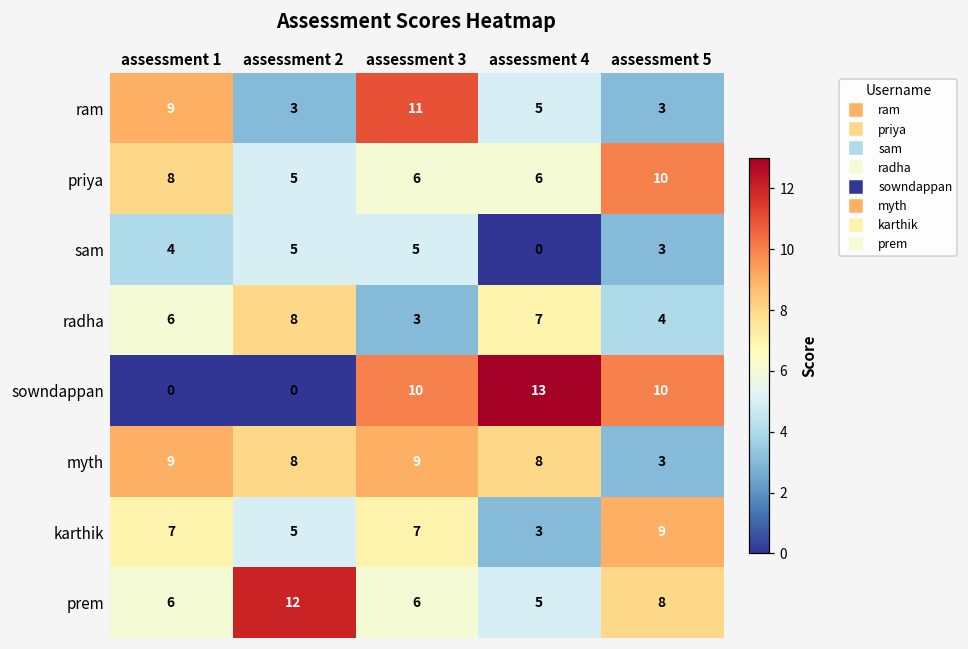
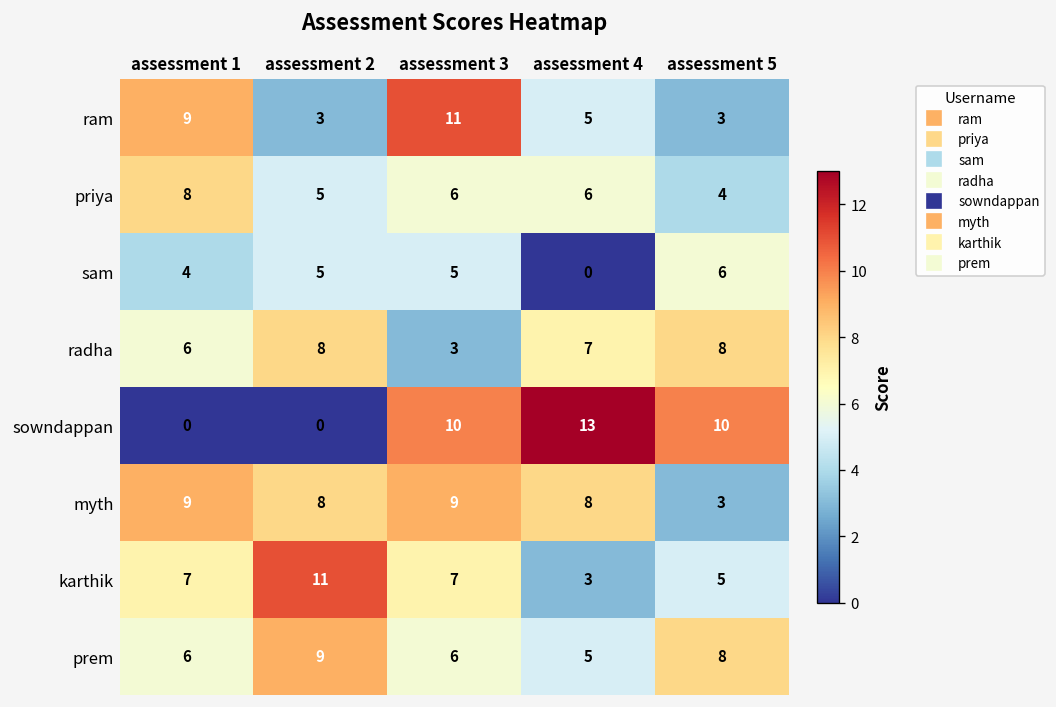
priya, assessment 5: 10 -> 4
sam, assessment 5: 3 -> 6
radha, assessment 5: 4 -> 8
karthik, assessment 2: 5 -> 11
karthik, assessment 5: 9 -> 5
prem, assessment 2: 12 -> 9
